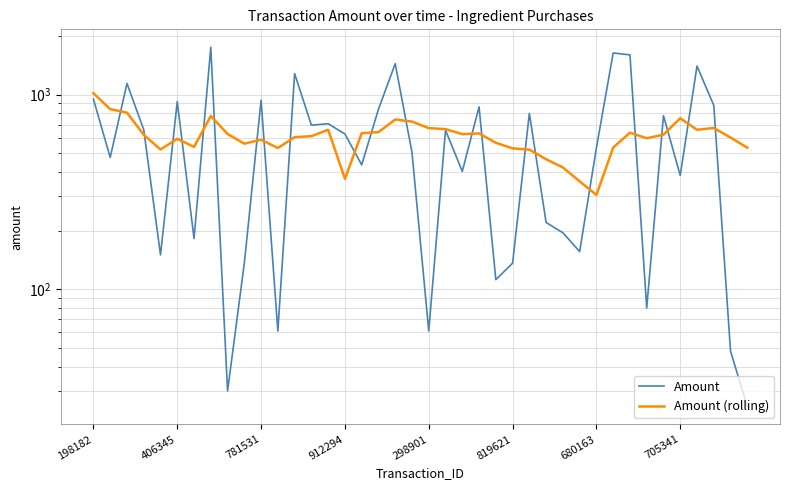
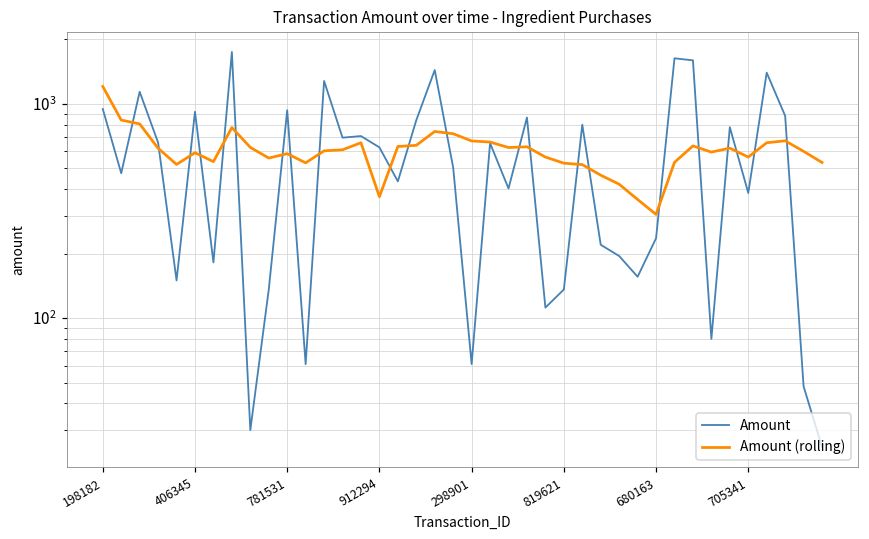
Amount (rolling), 198182: 1000 -> 1200
Amount, 680163: 530 -> 240
Amount (rolling), 705341: 760 -> 570
